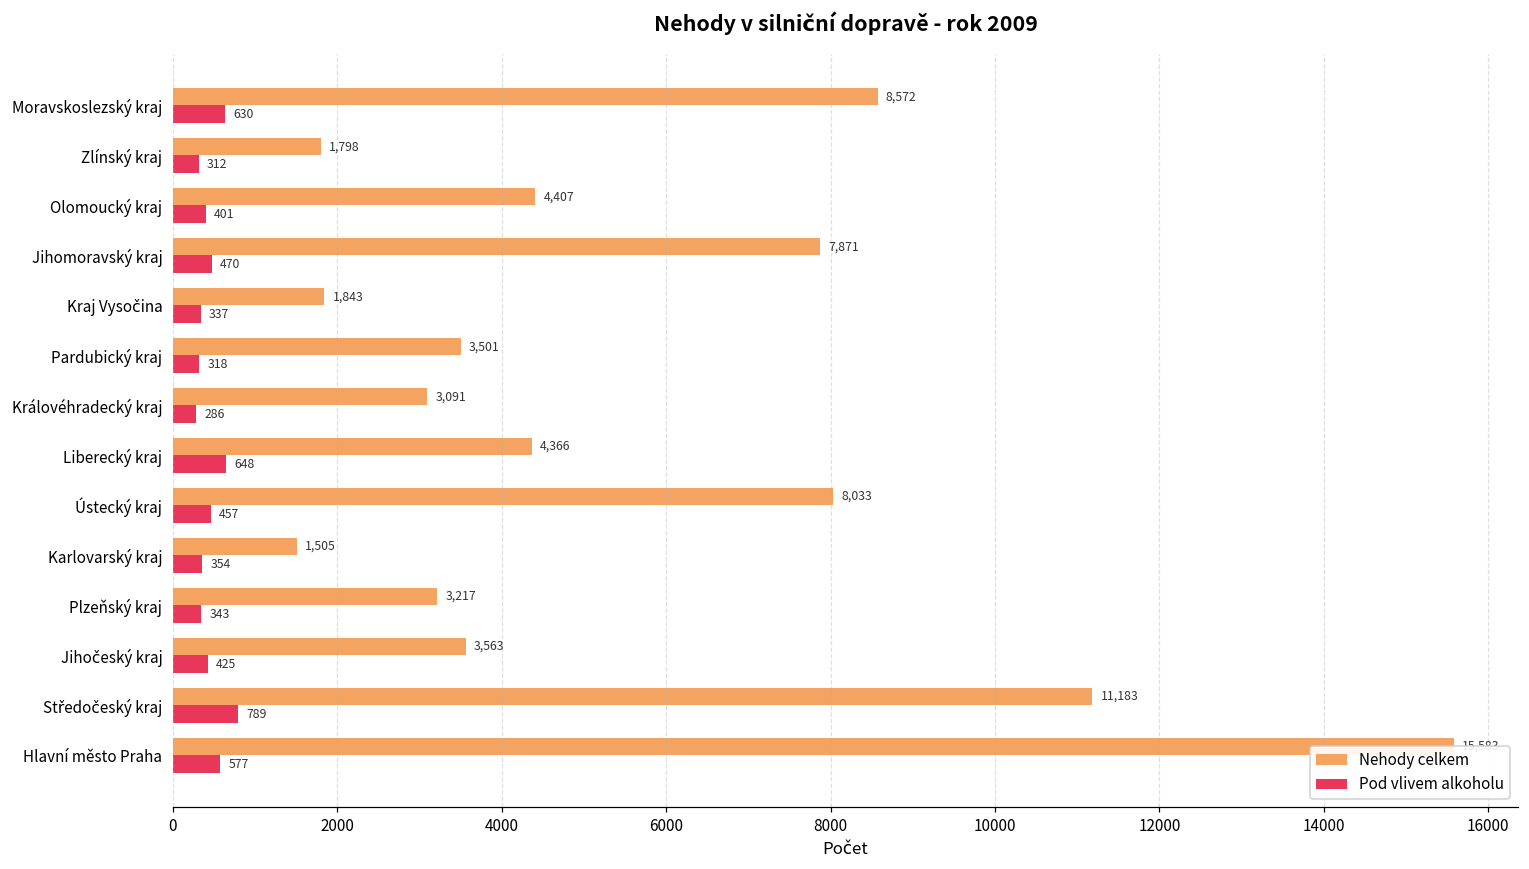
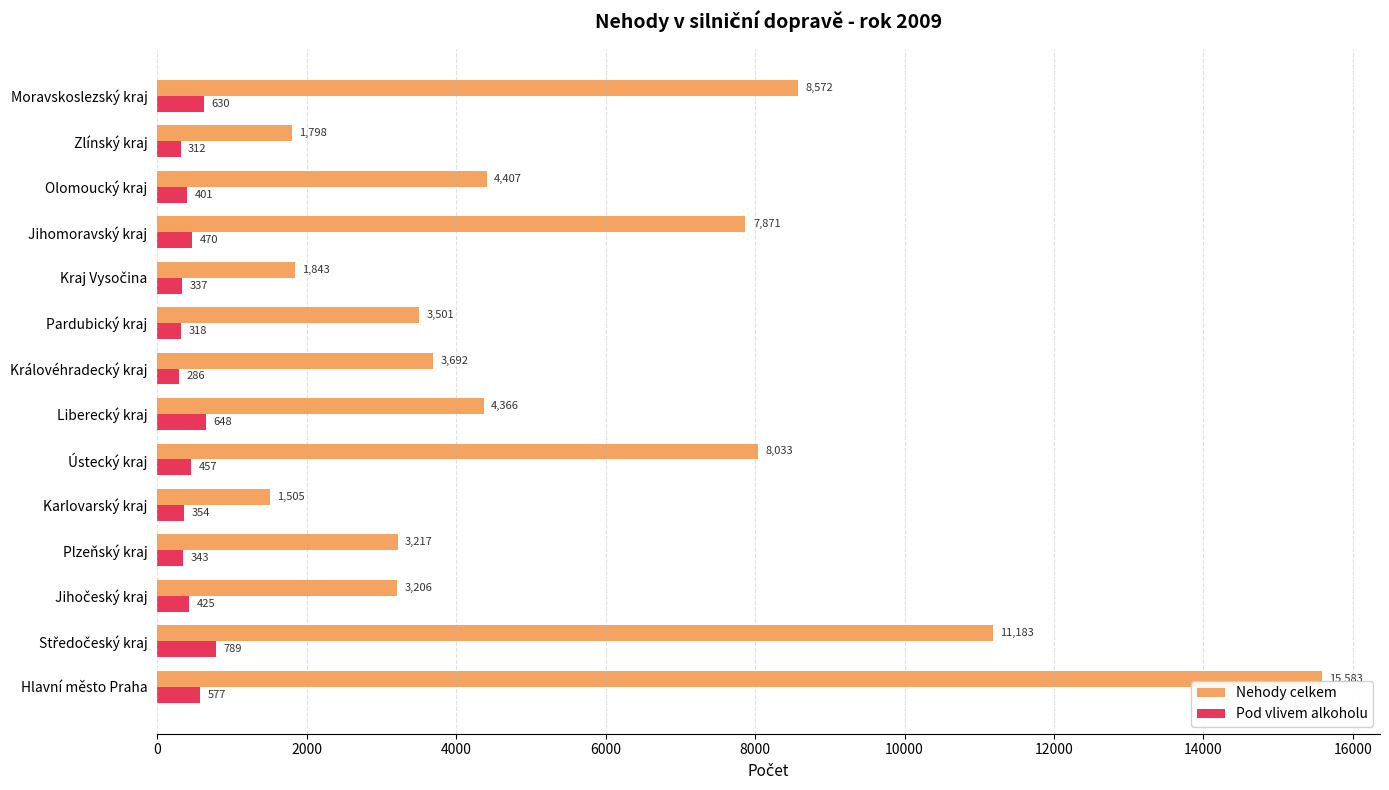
Nehody celkem, Královéhradecký kraj: 3,091 -> 3,692
Nehody celkem, Jihočeský kraj: 3,563 -> 3,206
